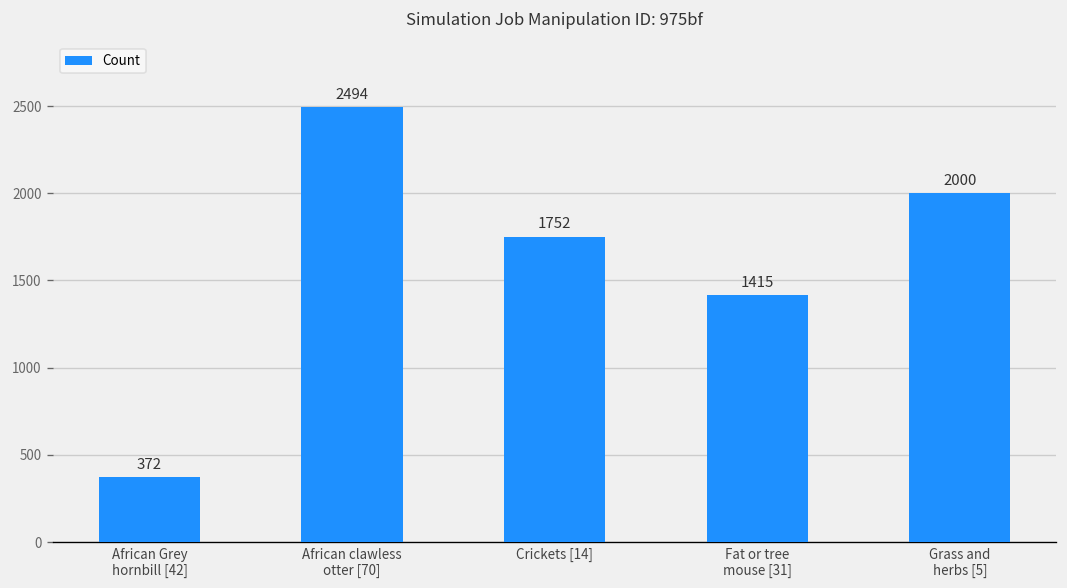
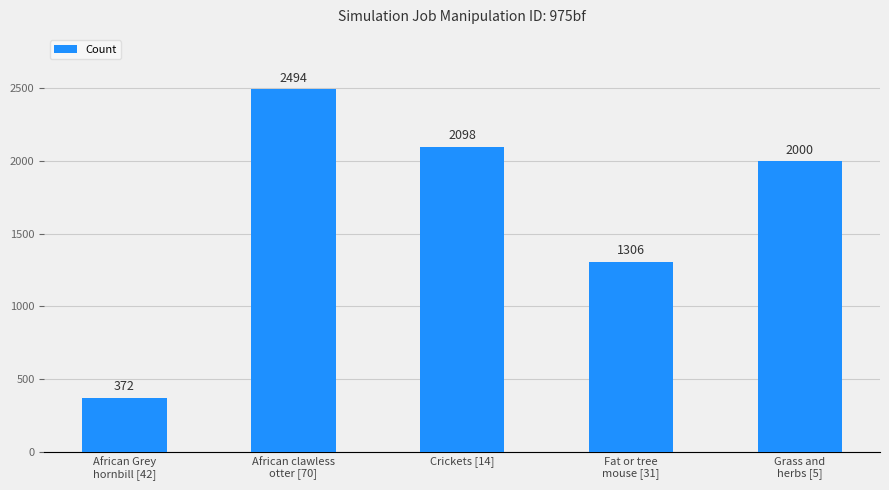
Crickets [14]: 1752 -> 2098
Fat or tree mouse [31]: 1415 -> 1306
